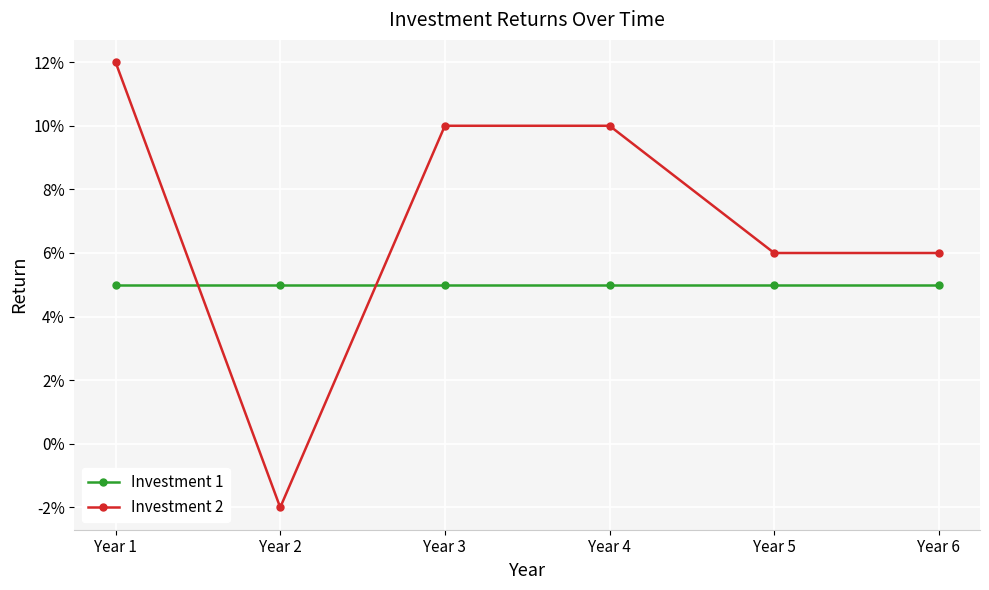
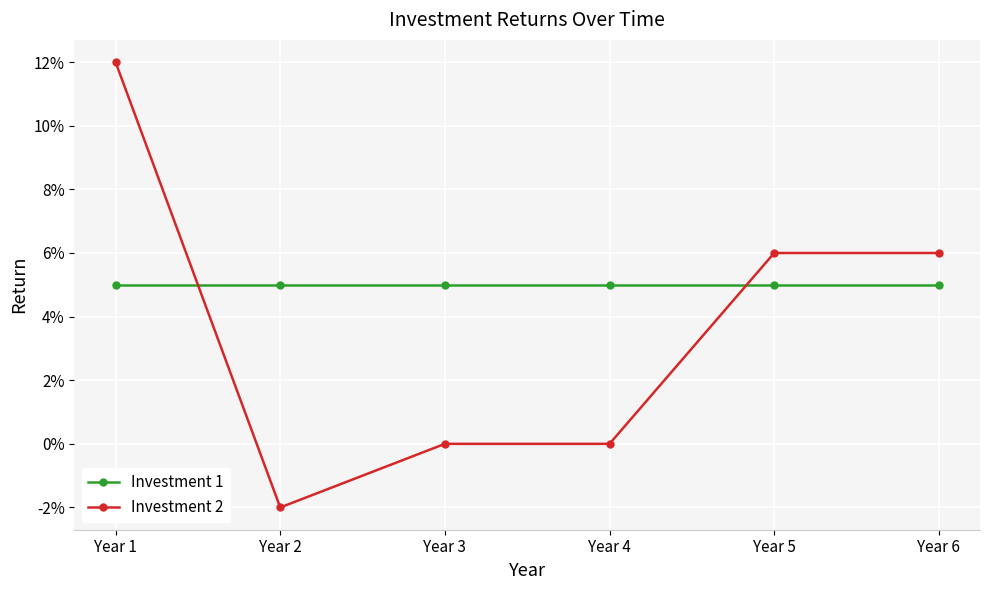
Investment 2, Year 3: 10.0% -> 0.0%
Investment 2, Year 4: 10.0% -> 0.0%
